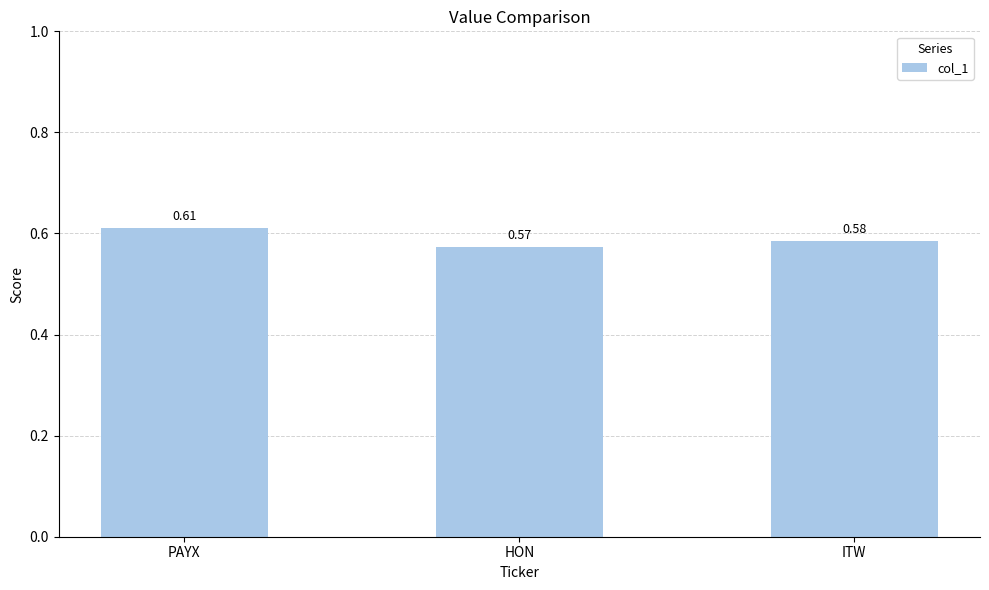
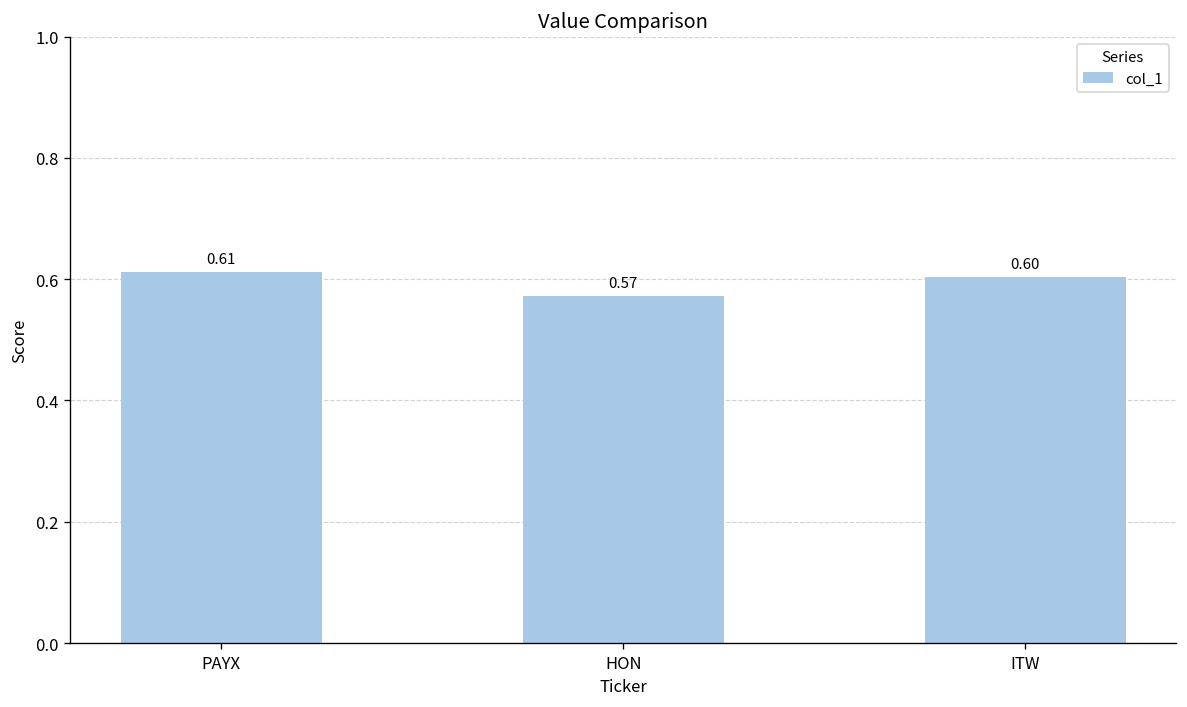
ITW: 0.58 -> 0.60
